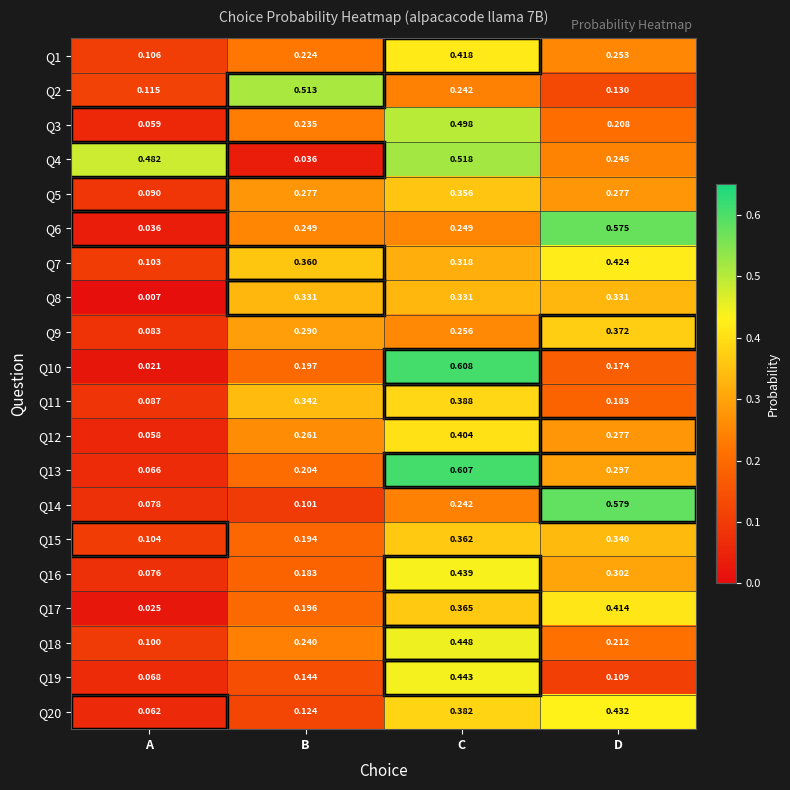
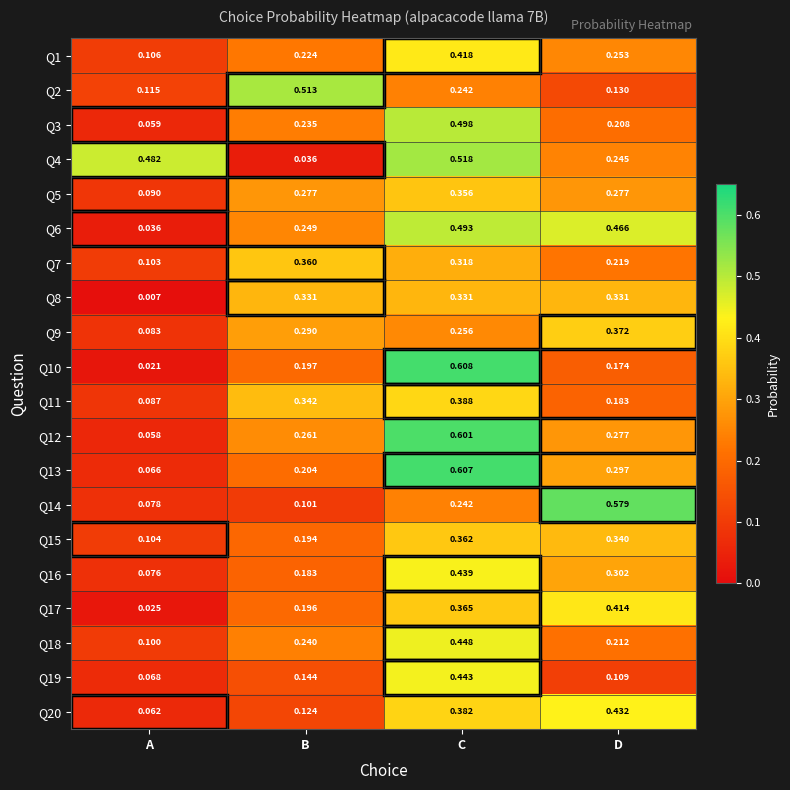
Q6, C: 0.249 -> 0.493
Q6, D: 0.575 -> 0.466
Q7, D: 0.424 -> 0.219
Q12, C: 0.404 -> 0.601
